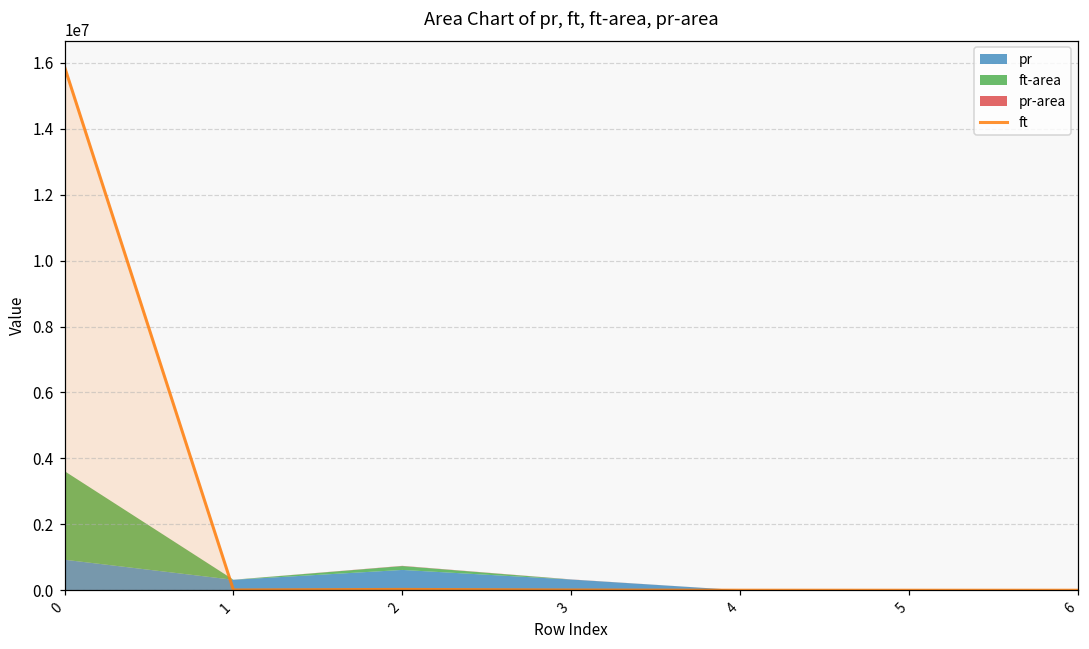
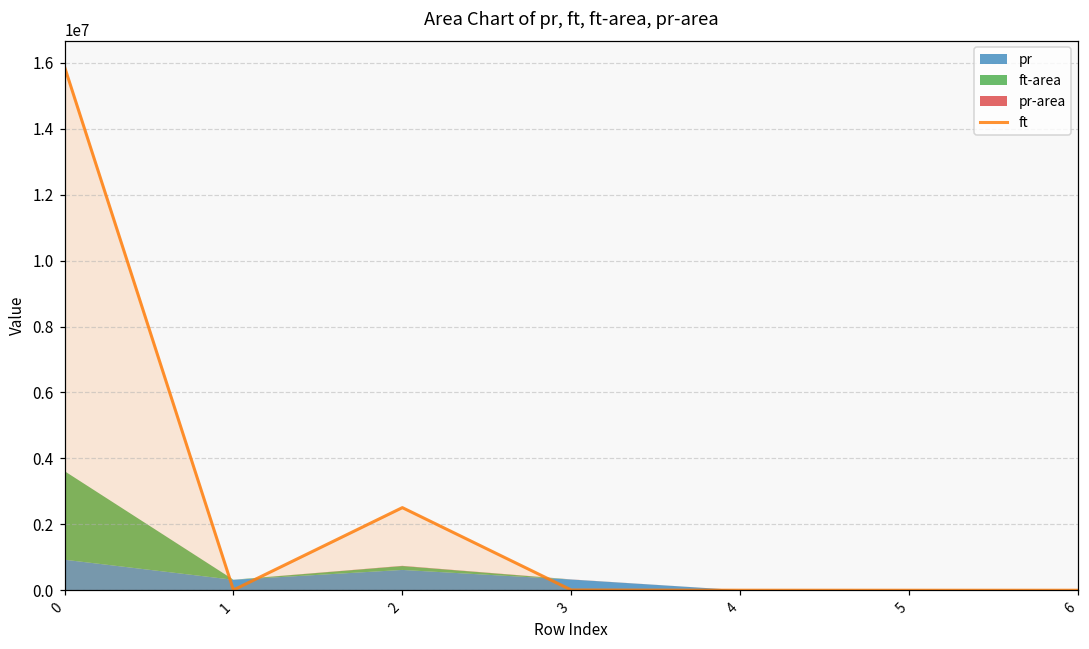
ft, 2: 0 -> 2500000
